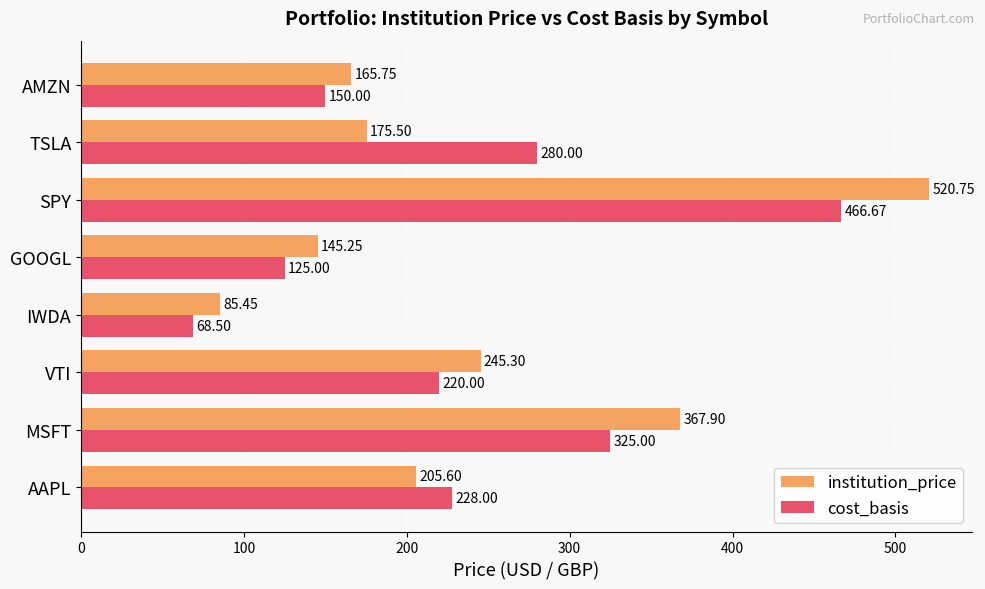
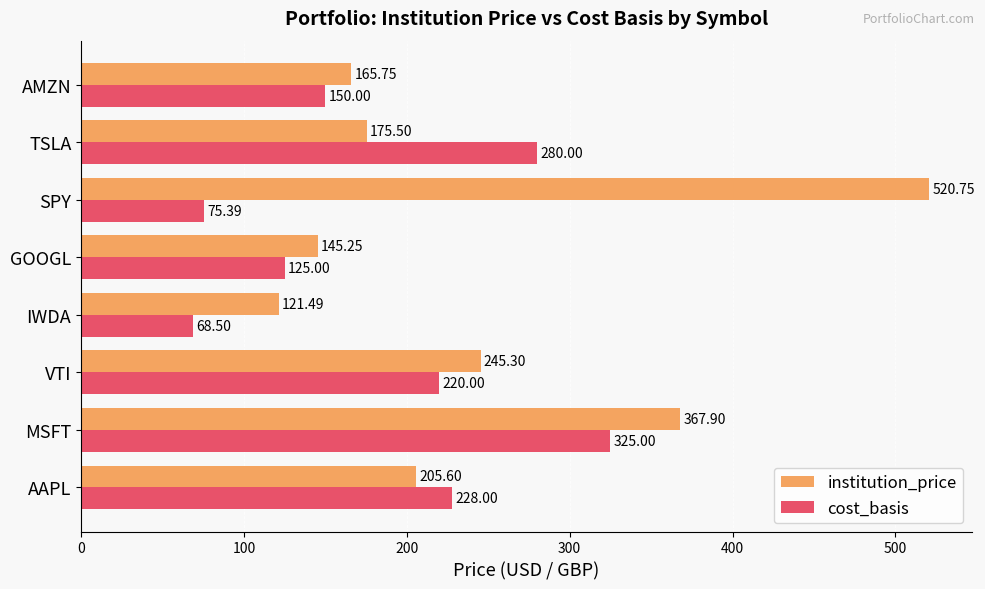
cost_basis, SPY: 466.67 -> 75.39
institution_price, IWDA: 85.45 -> 121.49
